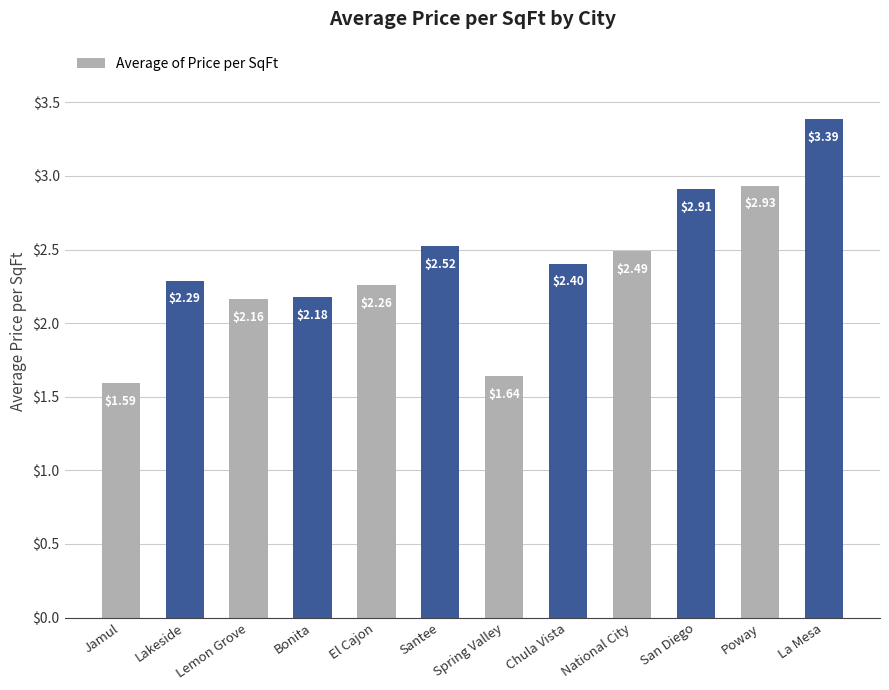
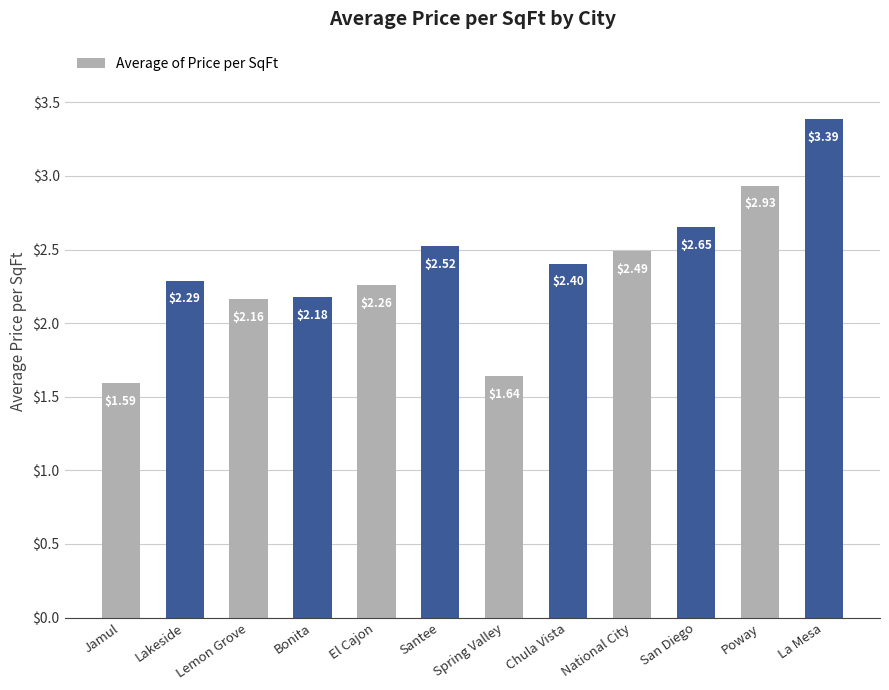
San Diego: $2.91 -> $2.65
